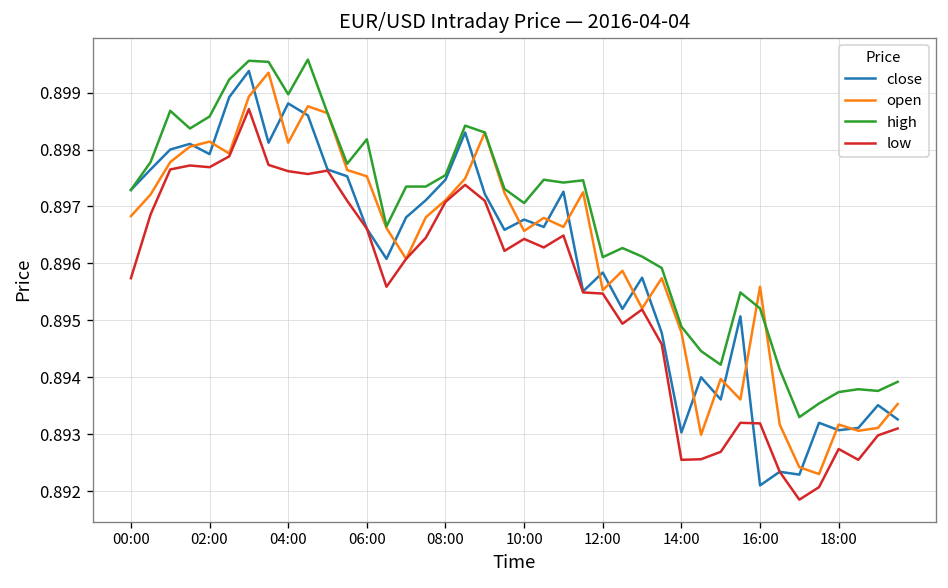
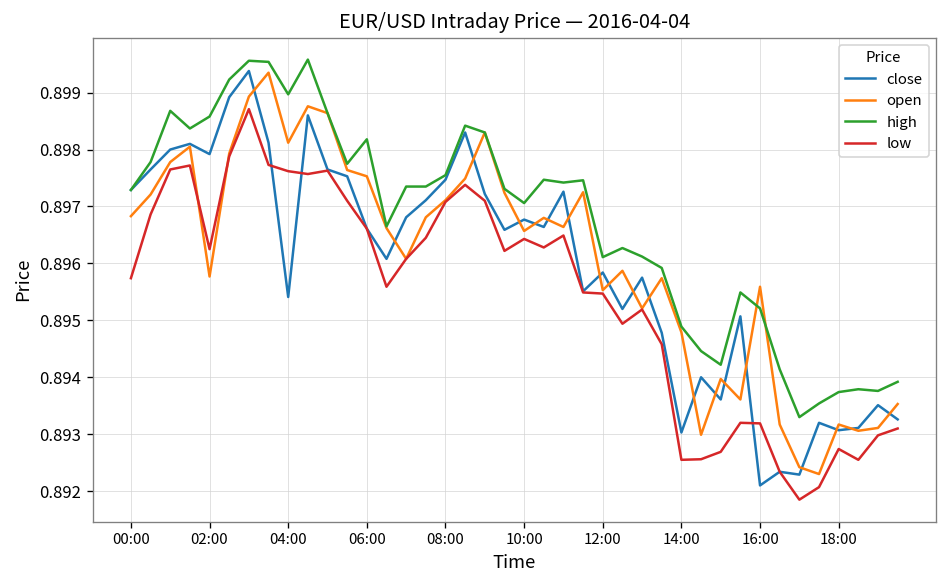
open, 02:00: 0.8981 -> 0.8958
low, 02:00: 0.8977 -> 0.8963
close, 04:00: 0.8988 -> 0.8954
